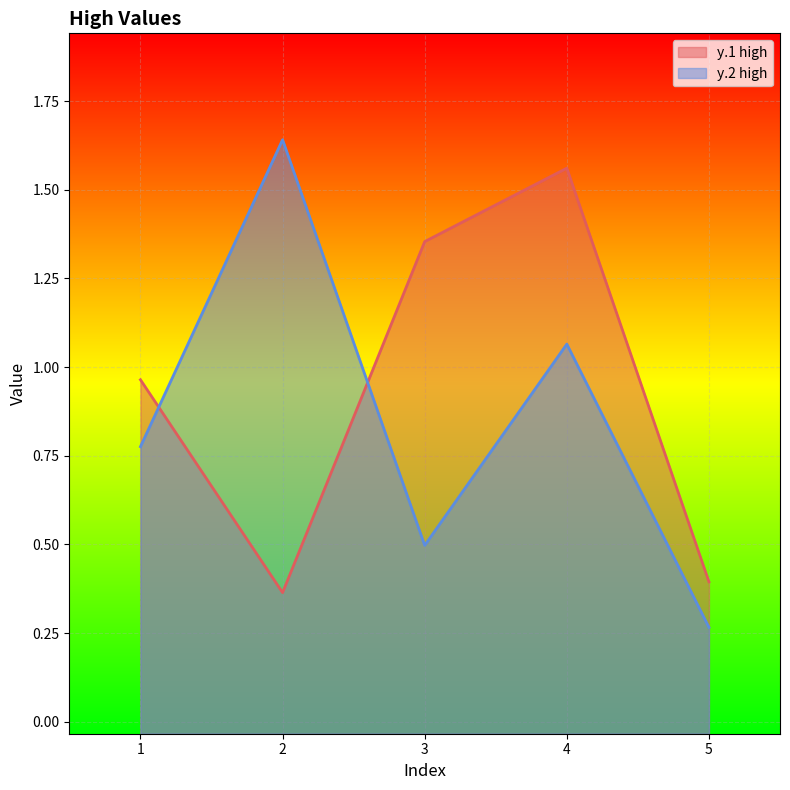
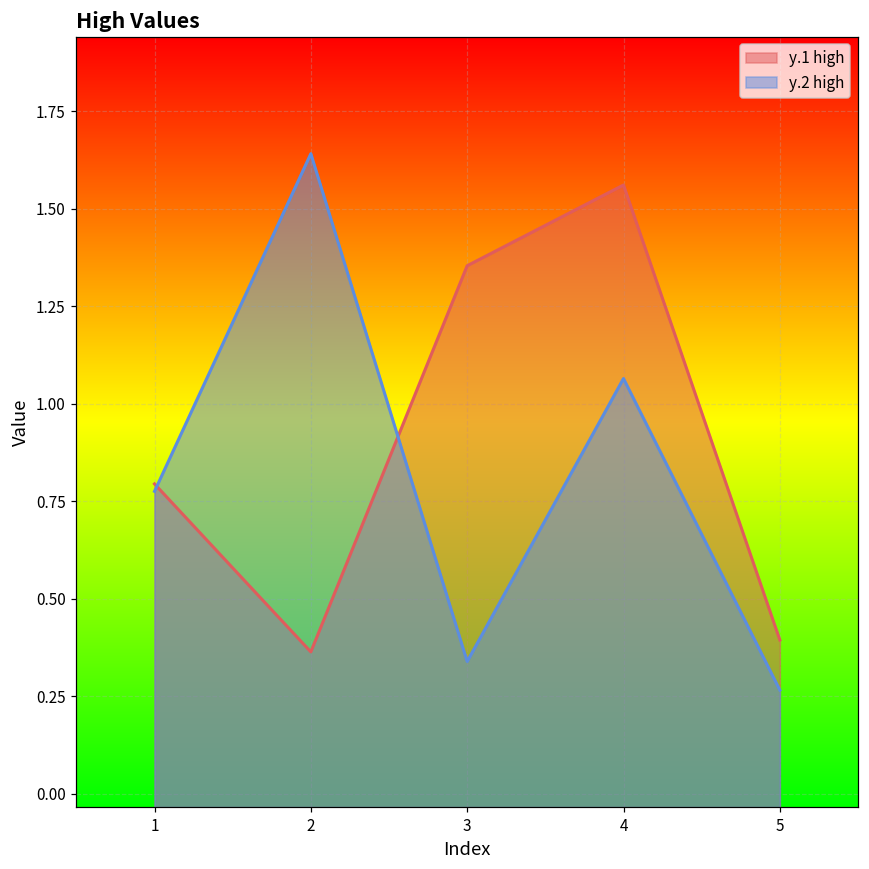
y.1 high, 1: 0.96 -> 0.79
y.2 high, 3: 0.50 -> 0.34
